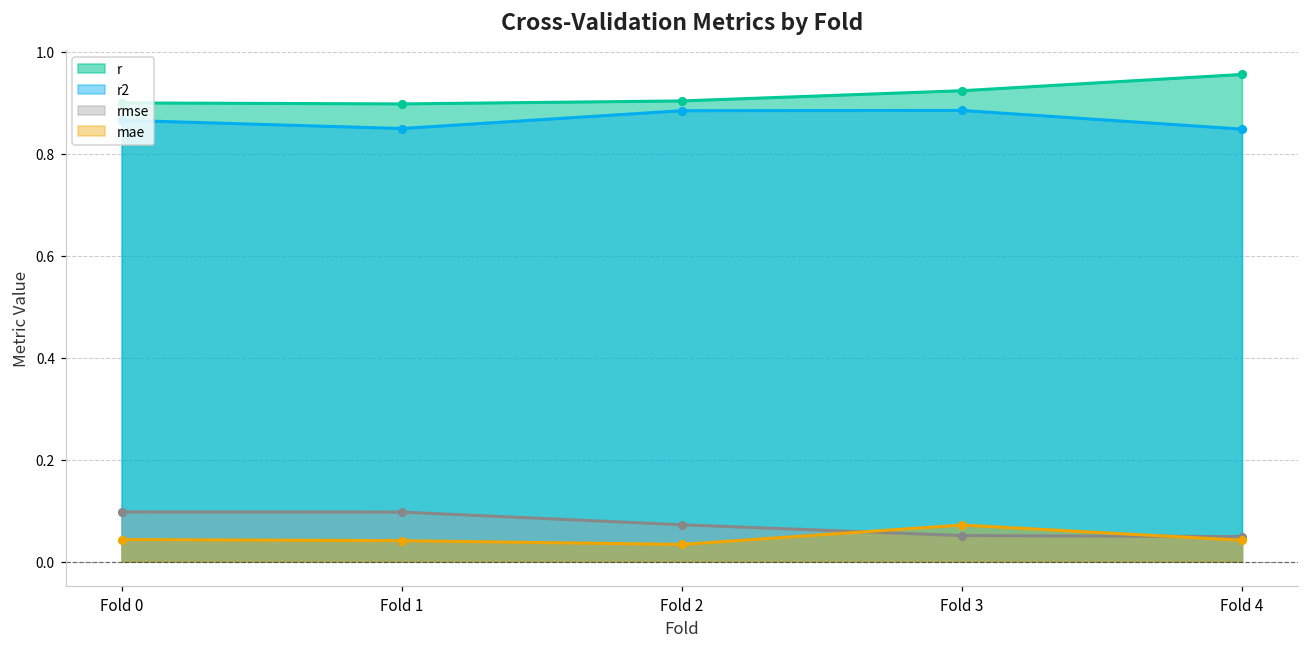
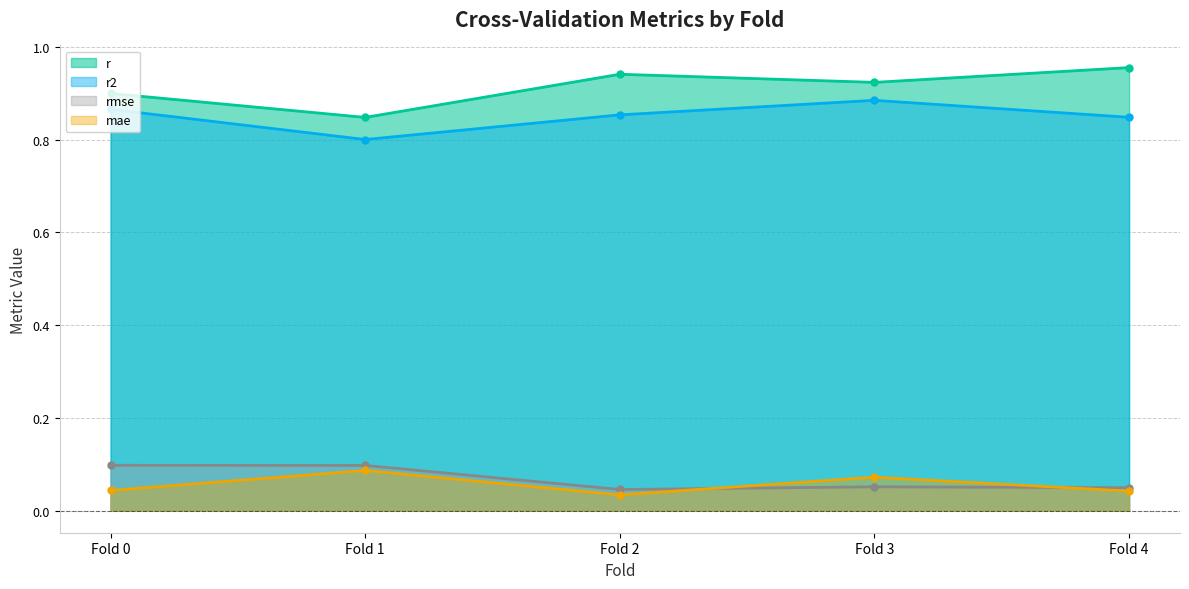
r, Fold 1: 0.90 -> 0.85
r2, Fold 1: 0.85 -> 0.80
mae, Fold 1: 0.04 -> 0.09
r, Fold 2: 0.90 -> 0.94
r2, Fold 2: 0.88 -> 0.85
rmse, Fold 2: 0.07 -> 0.05
